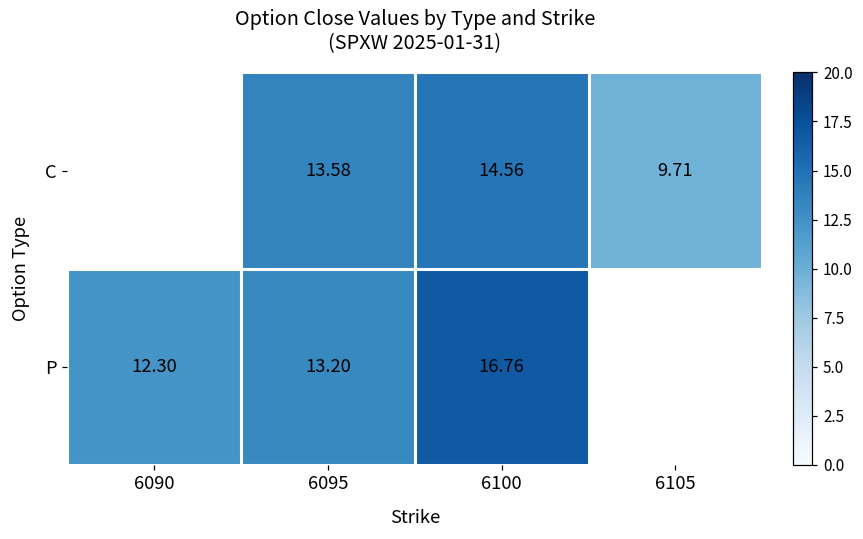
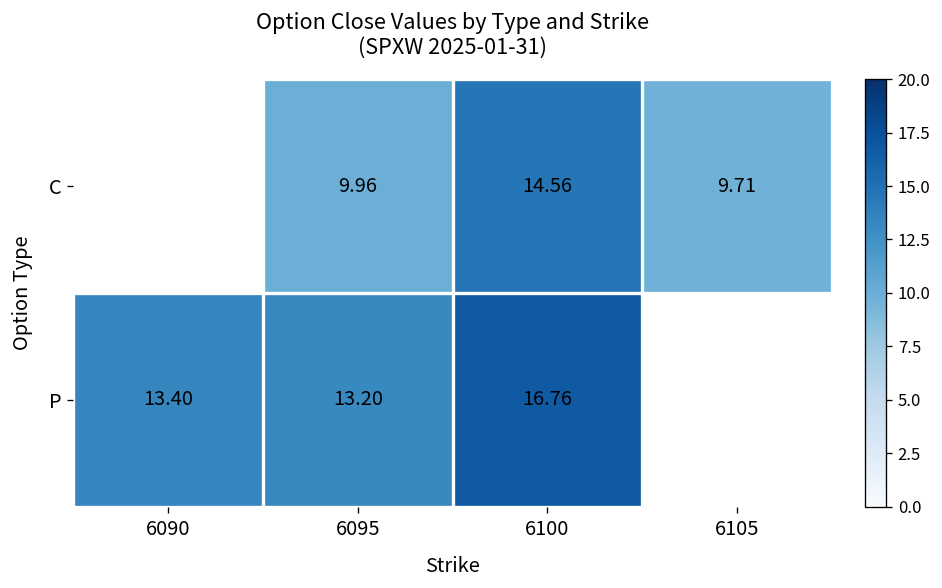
C, 6095: 13.58 -> 9.96
P, 6090: 12.30 -> 13.40
